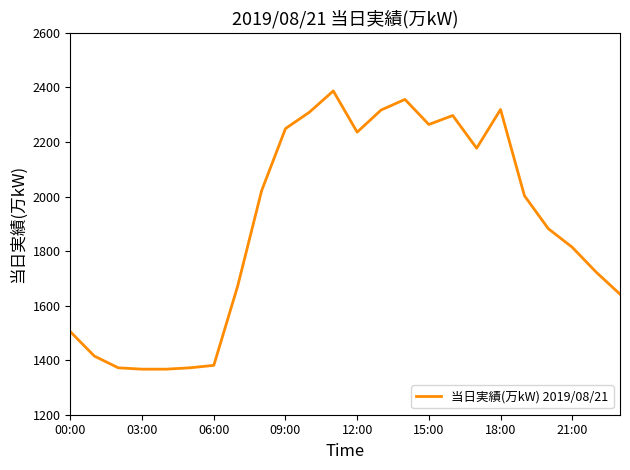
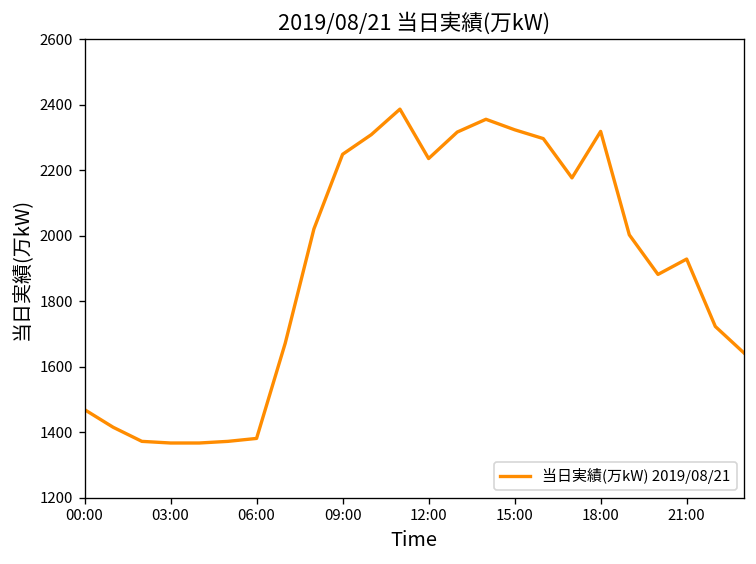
00:00: 1500 -> 1470
15:00: 2260 -> 2320
21:00: 1810 -> 1930
